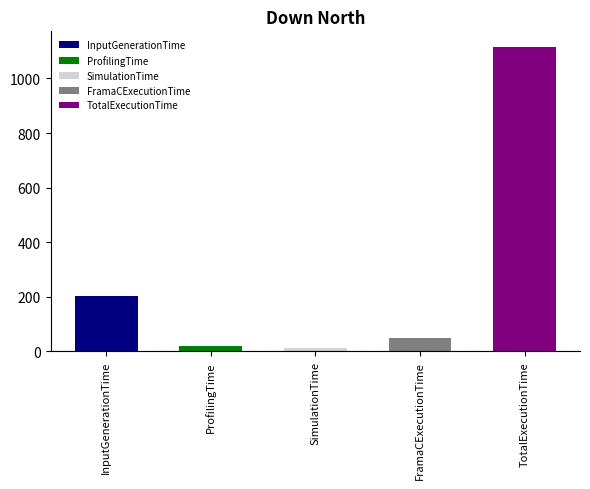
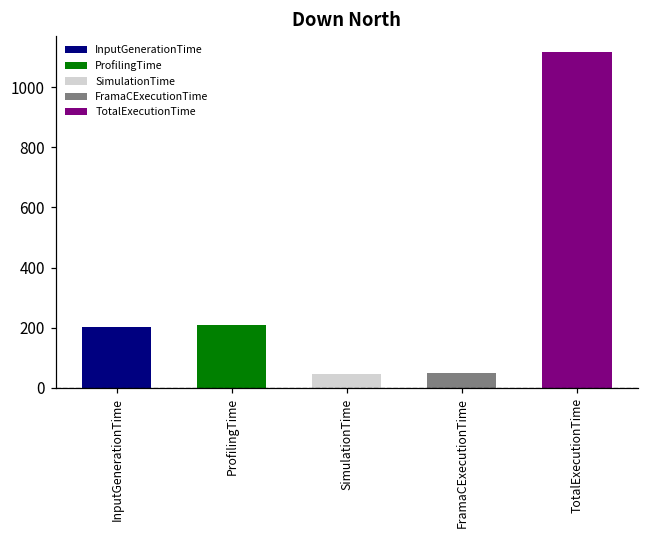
ProfilingTime: 20 -> 210
SimulationTime: 10 -> 50
